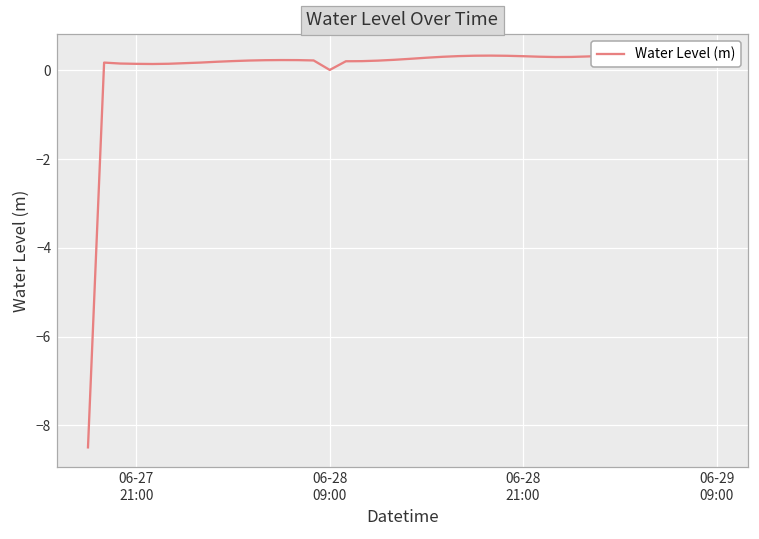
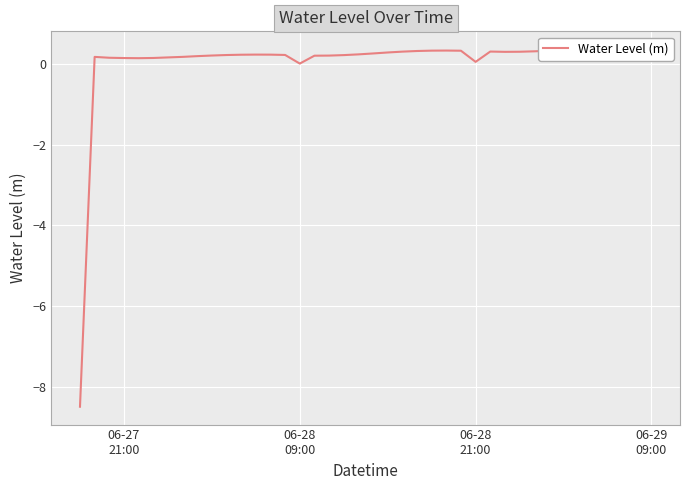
06-28 21:00: 0.3 -> 0.1
